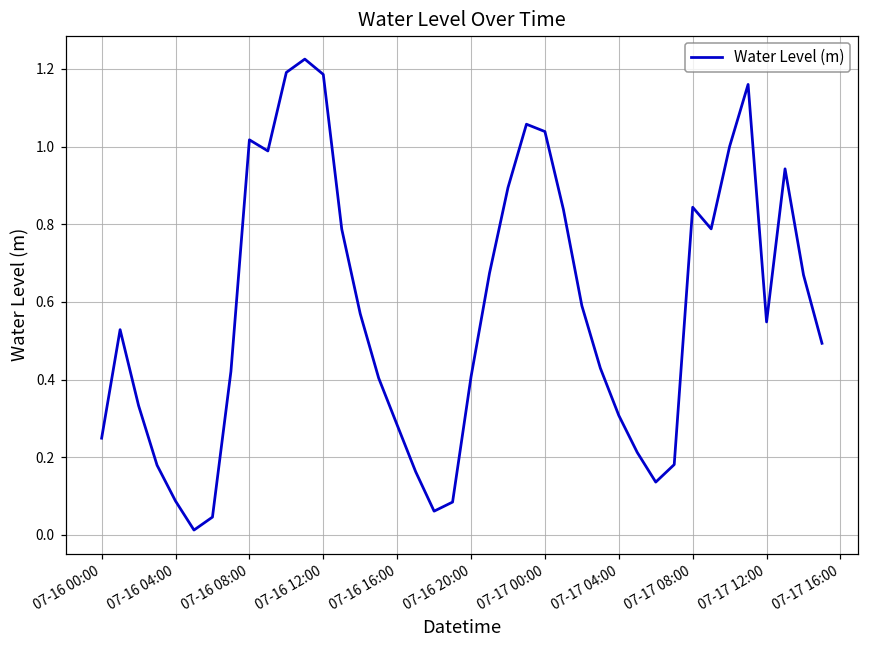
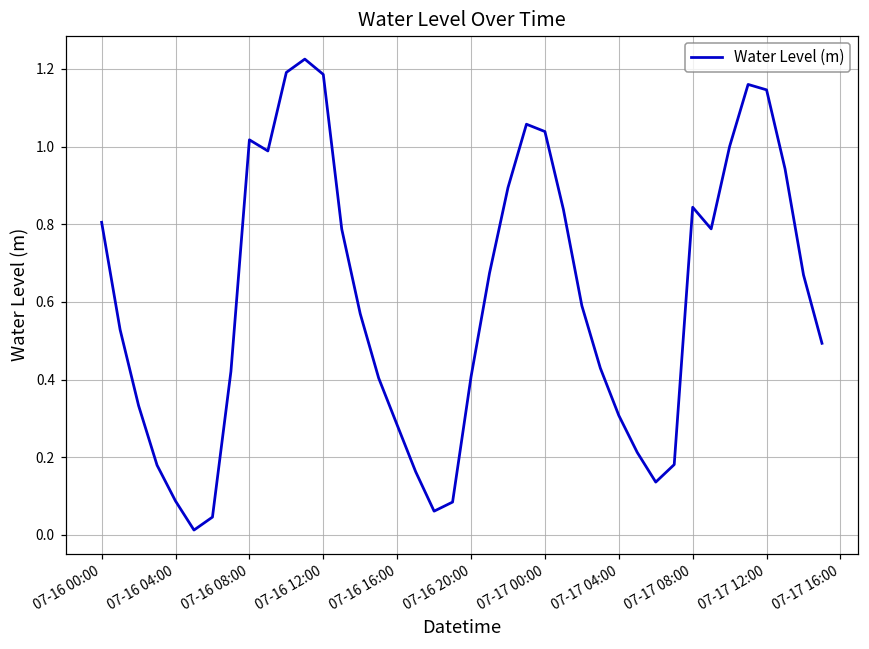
07-16 00:00: 0.25 -> 0.80
07-17 12:00: 0.55 -> 1.15
